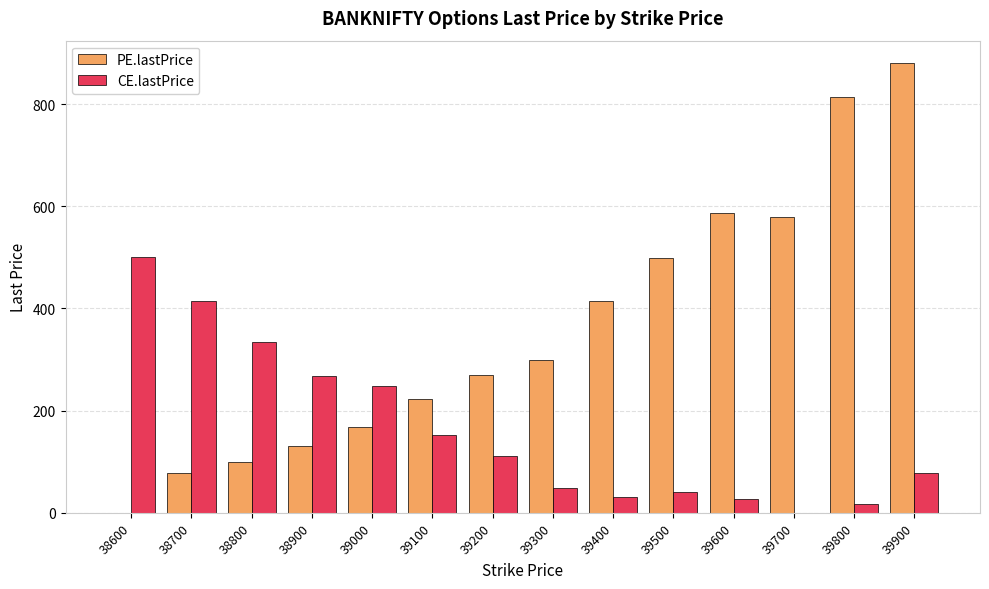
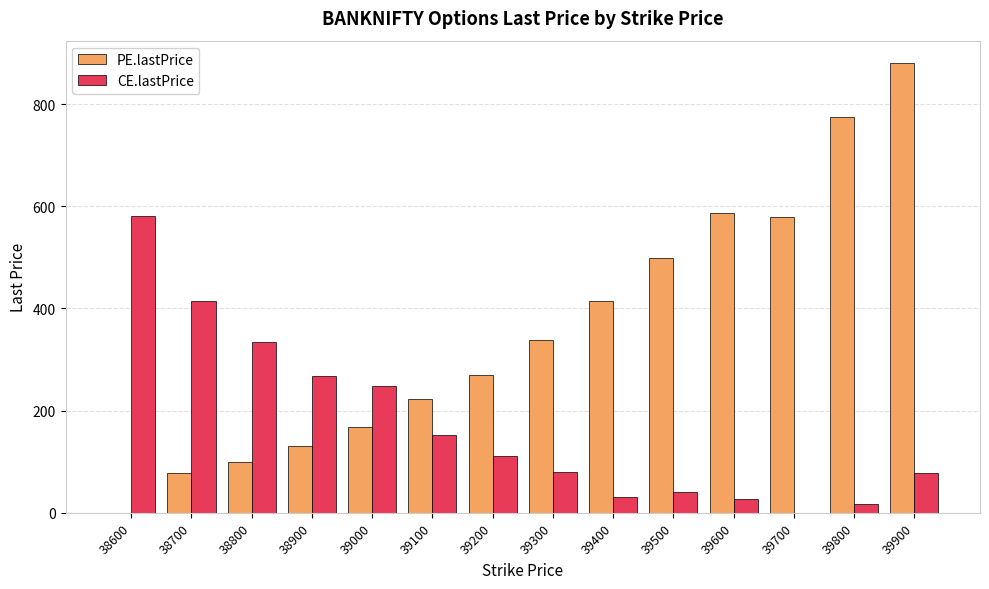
CE.lastPrice, 38600: 500 -> 580
PE.lastPrice, 39300: 300 -> 340
CE.lastPrice, 39300: 50 -> 80
PE.lastPrice, 39800: 810 -> 770
